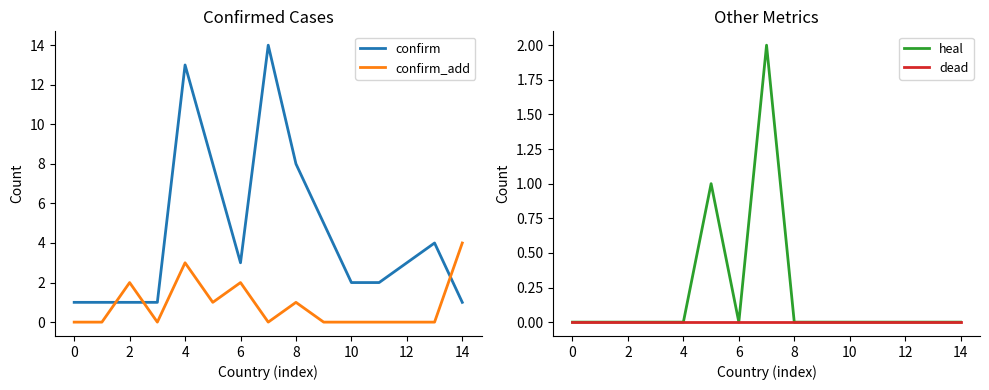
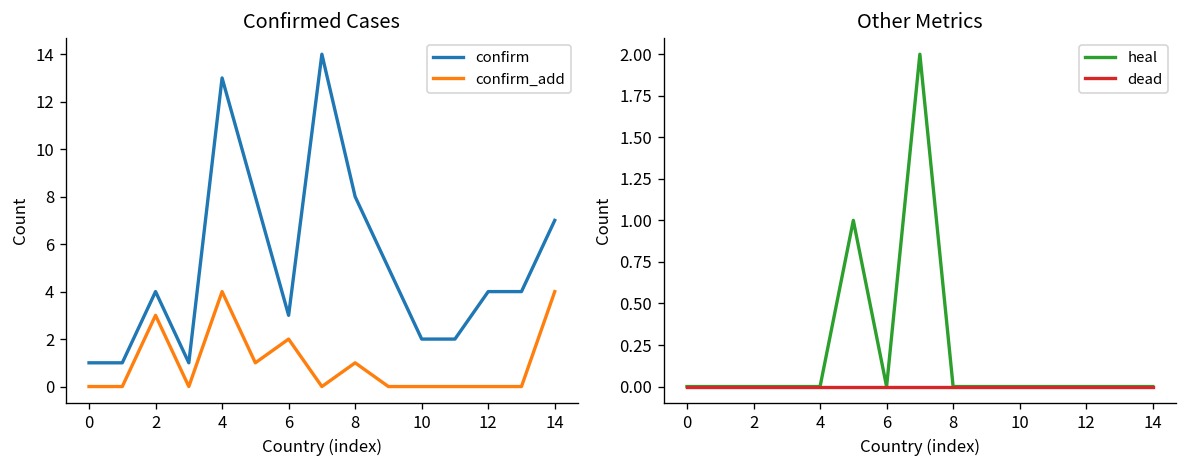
Confirmed Cases, confirm, 2: 1 -> 4
Confirmed Cases, confirm_add, 2: 2 -> 3
Confirmed Cases, confirm_add, 4: 3 -> 4
Confirmed Cases, confirm, 12: 3 -> 4
Confirmed Cases, confirm, 14: 1 -> 7
